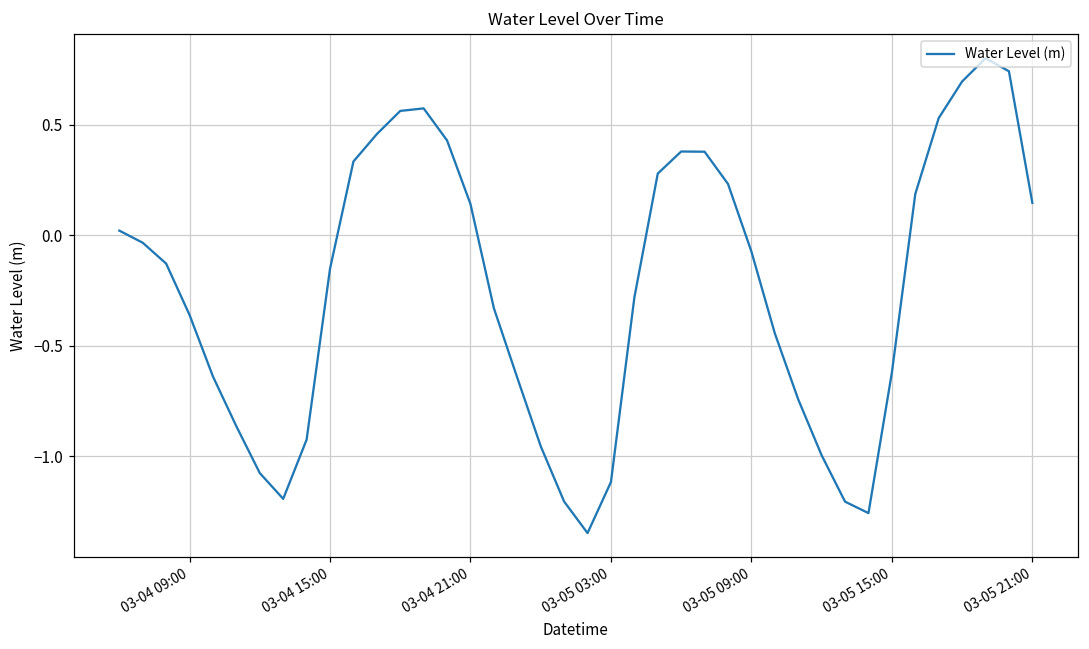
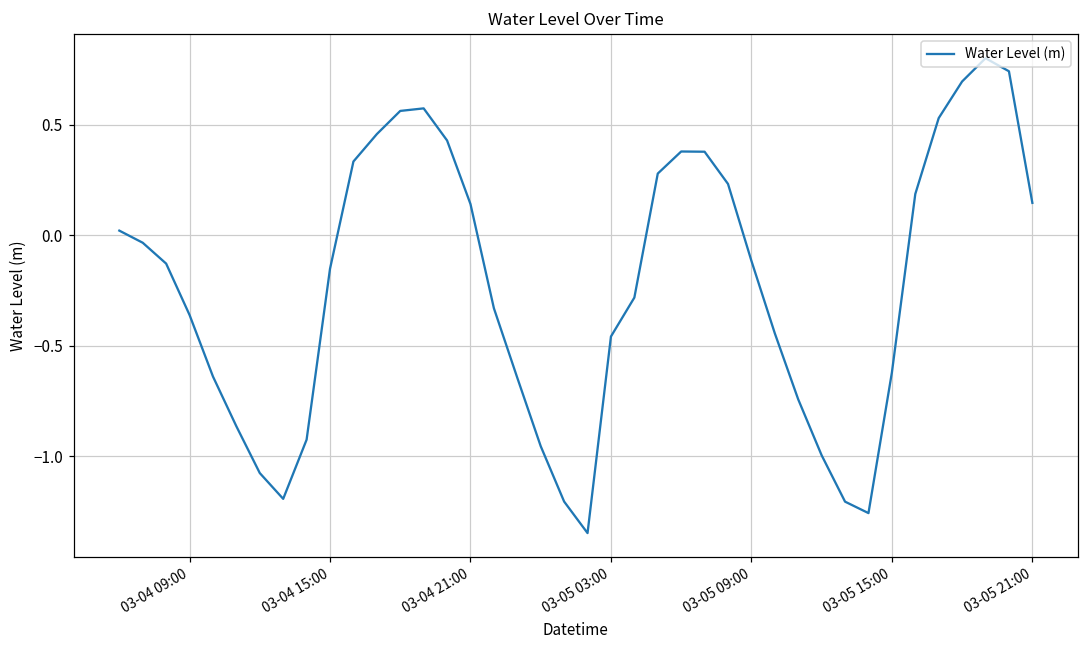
03-05 03:00: -1.12 -> -0.46
03-05 09:00: -0.07 -> -0.12
